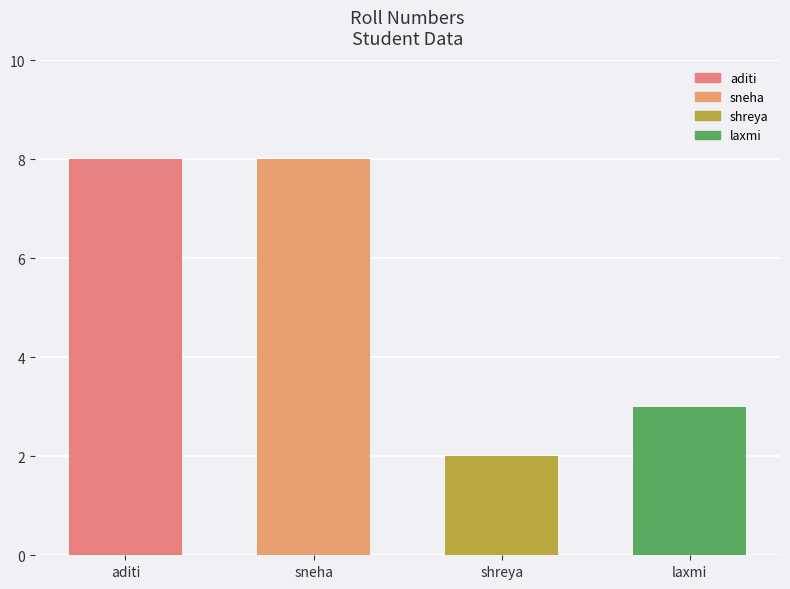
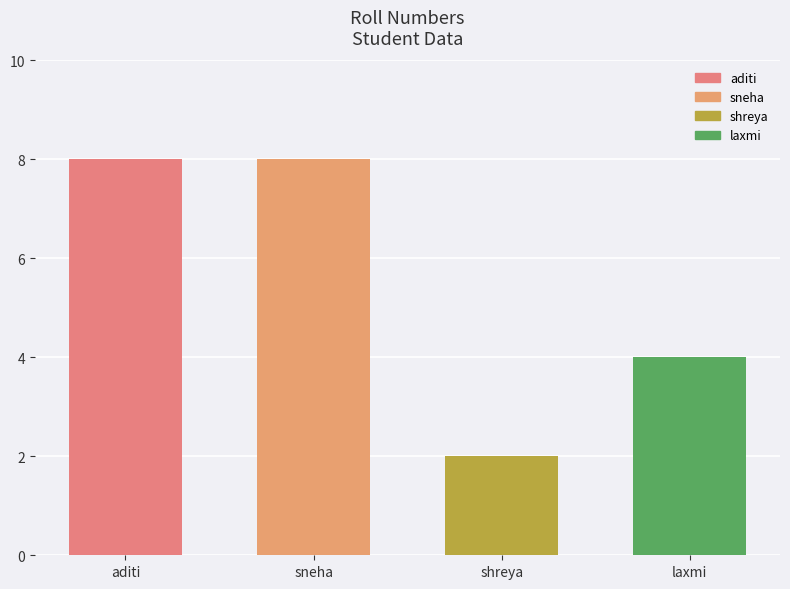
laxmi: 3 -> 4
